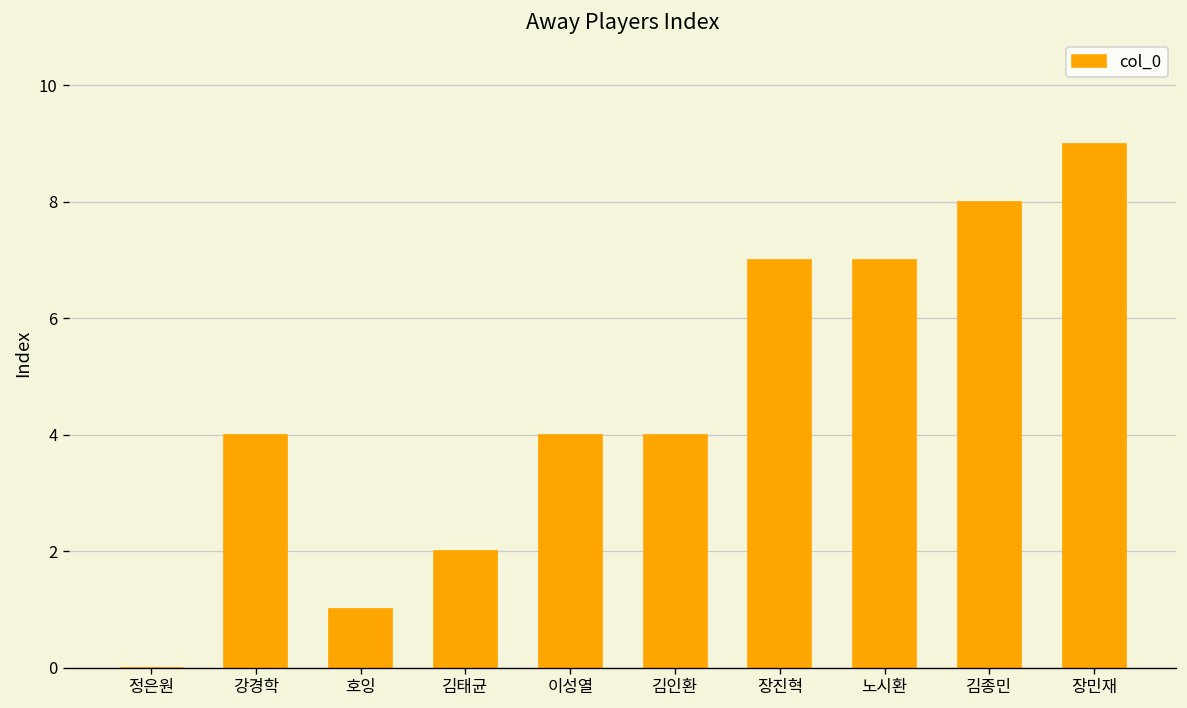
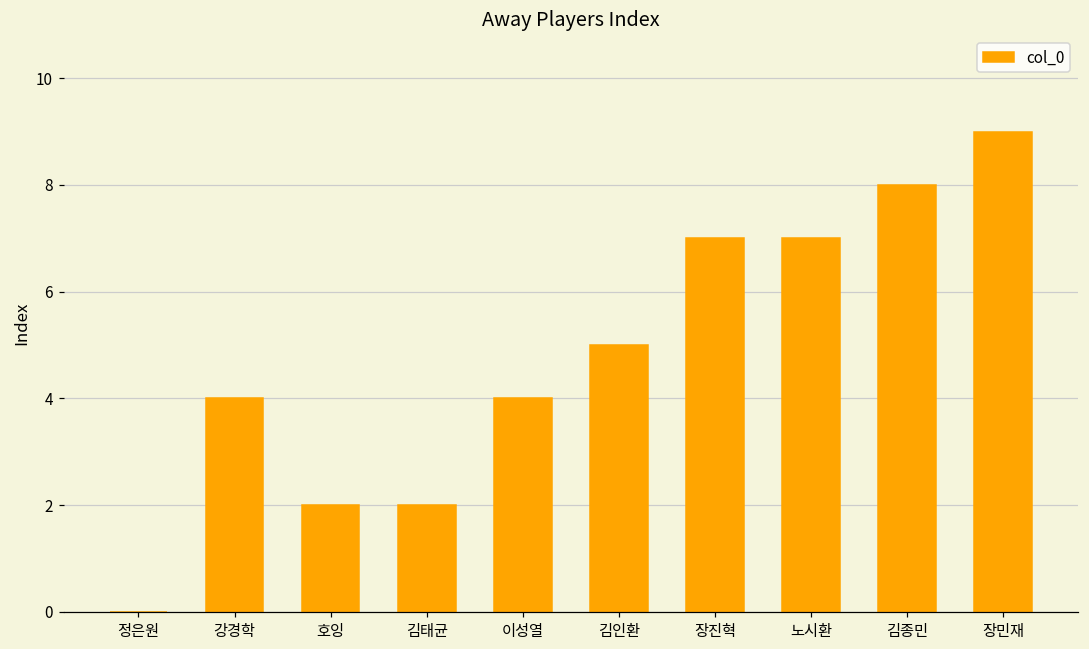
호잉: 1 -> 2
김인환: 4 -> 5
